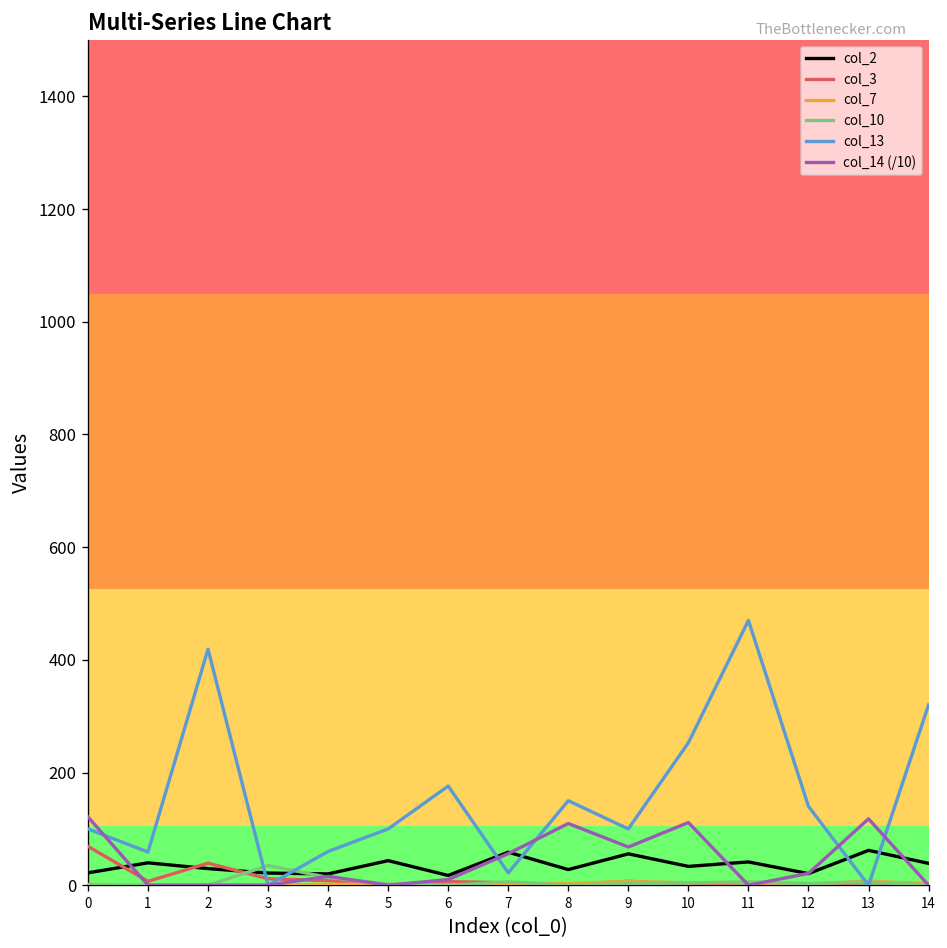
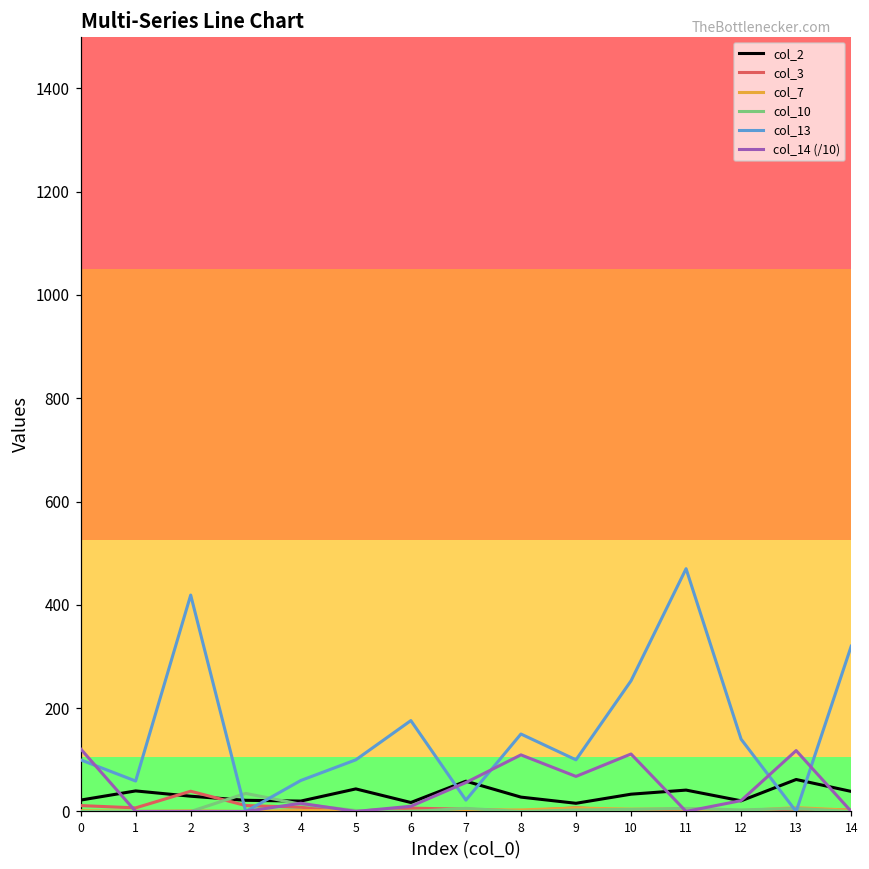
col_3, 0: 70 -> 10
col_2, 9: 60 -> 20
